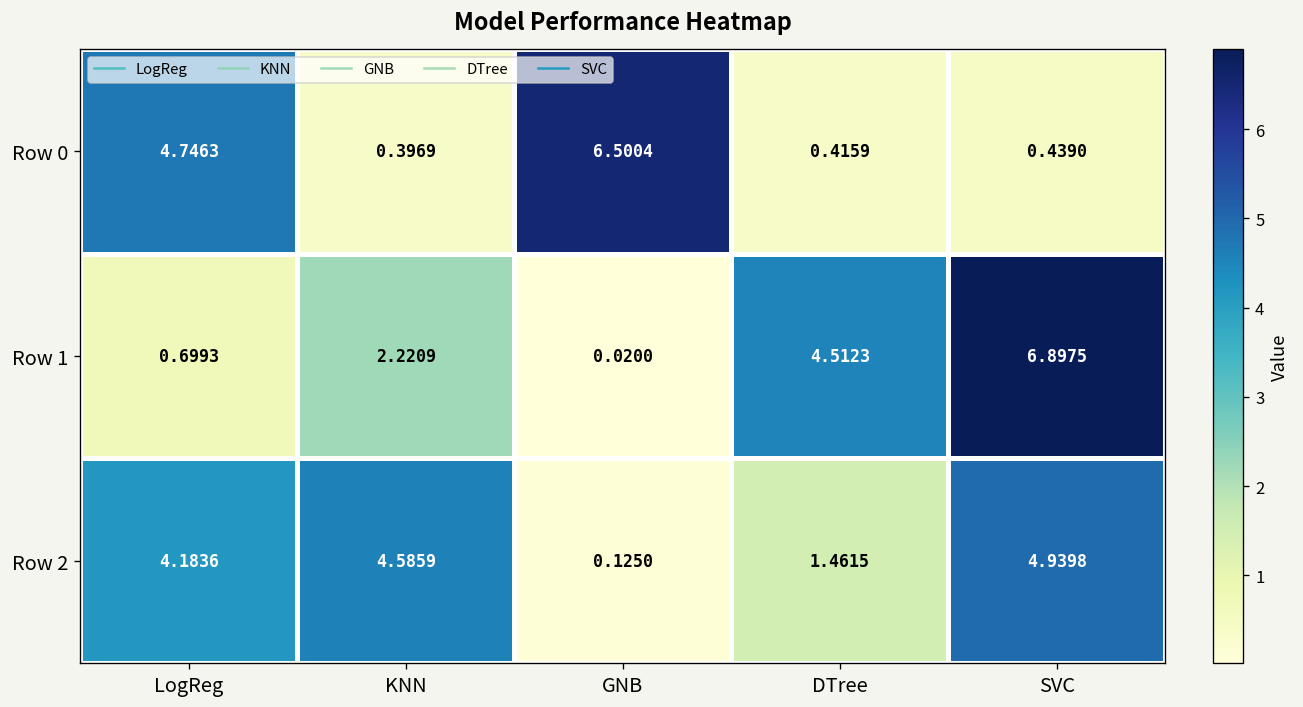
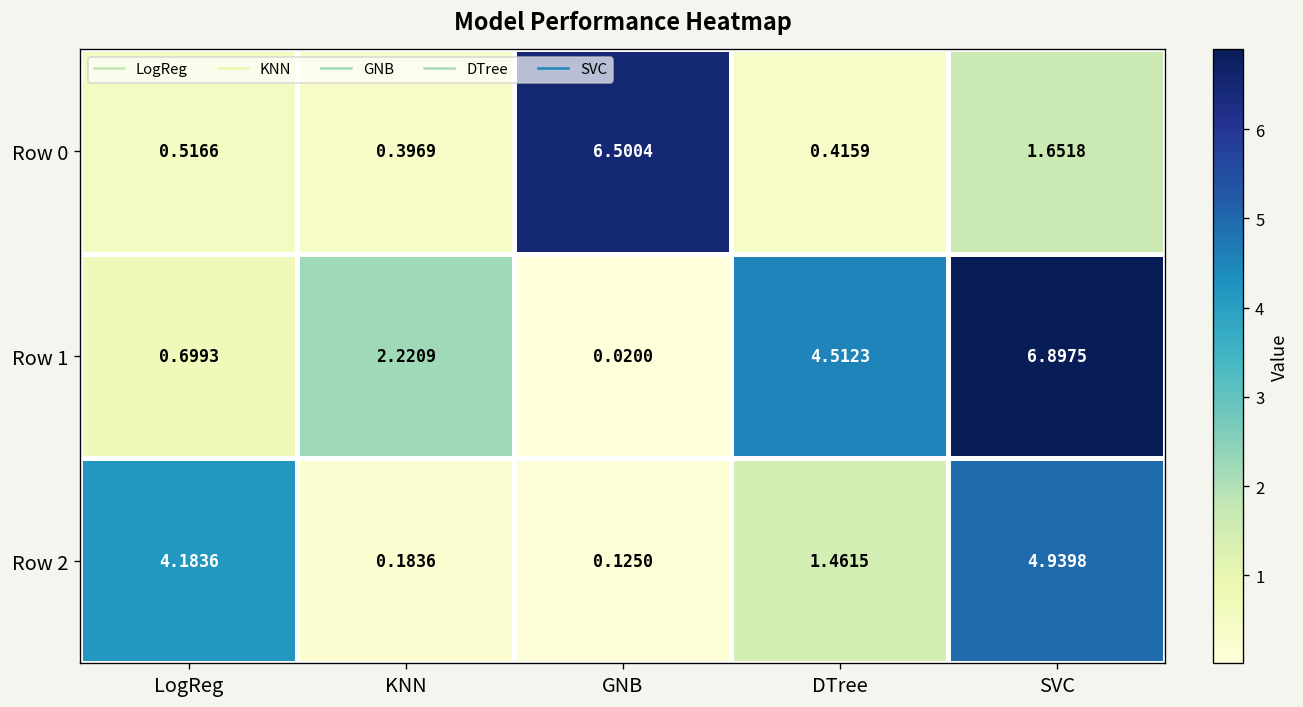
Row 0, LogReg: 4.7463 -> 0.5166
Row 0, SVC: 0.4390 -> 1.6518
Row 2, KNN: 4.5859 -> 0.1836
